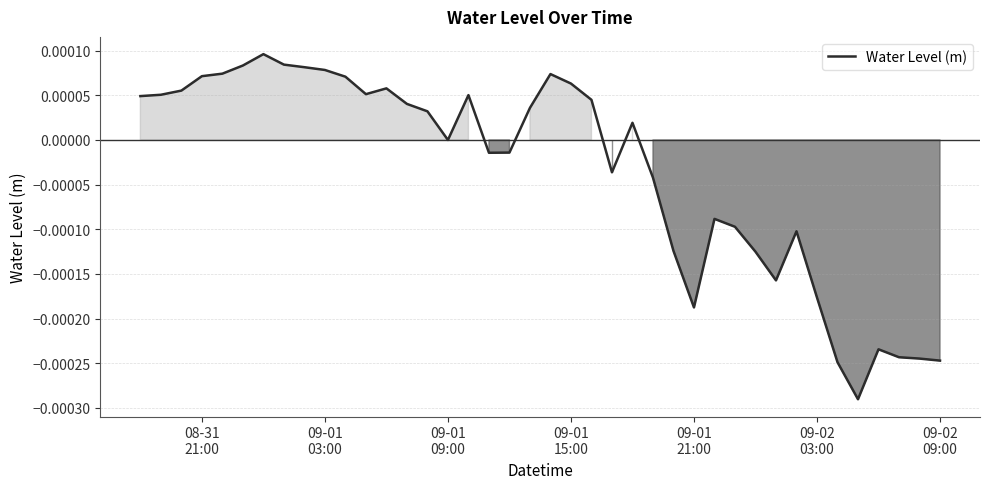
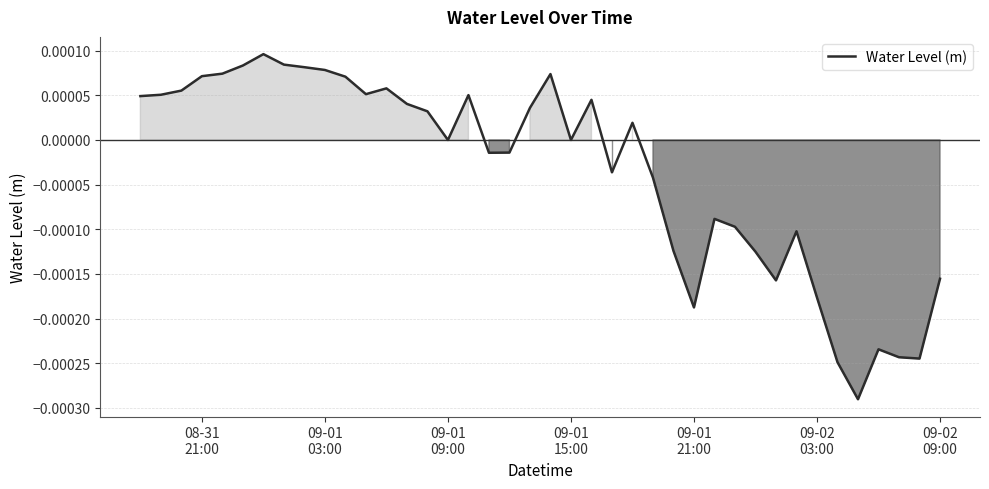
09-01 15:00: 0.0001 -> 0.0000
09-02 09:00: -0.00025 -> -0.00016
